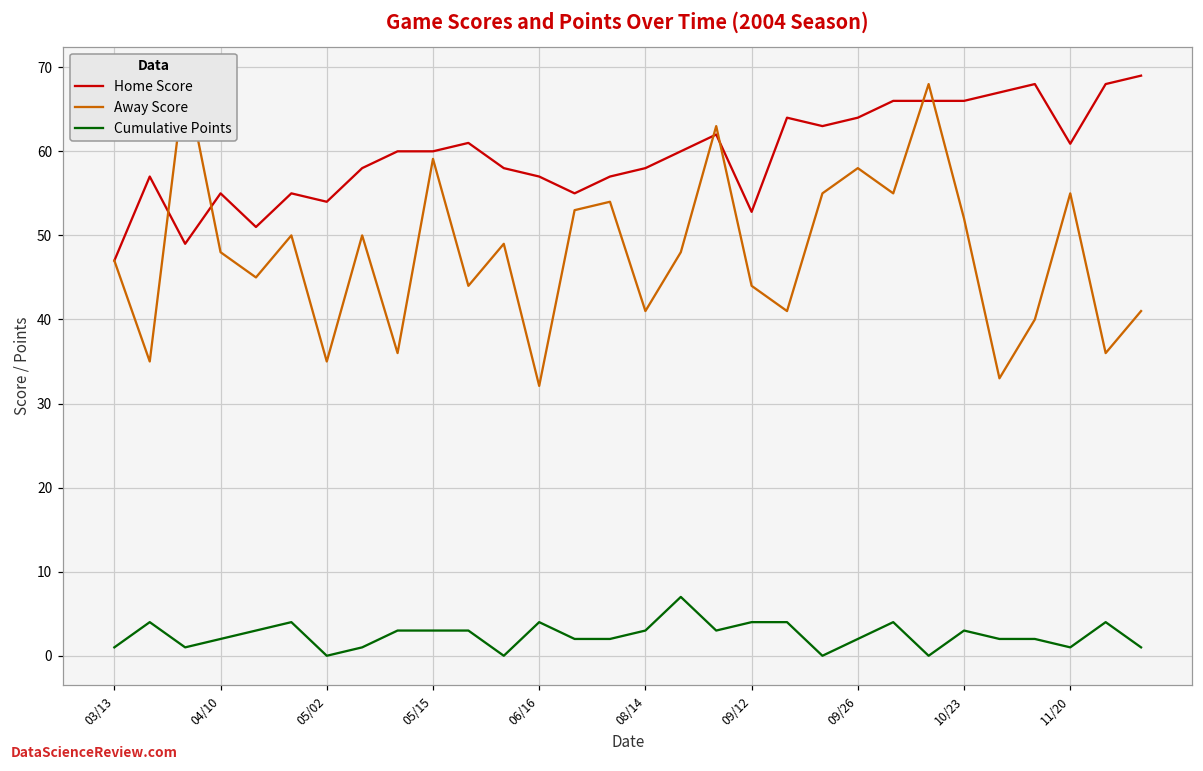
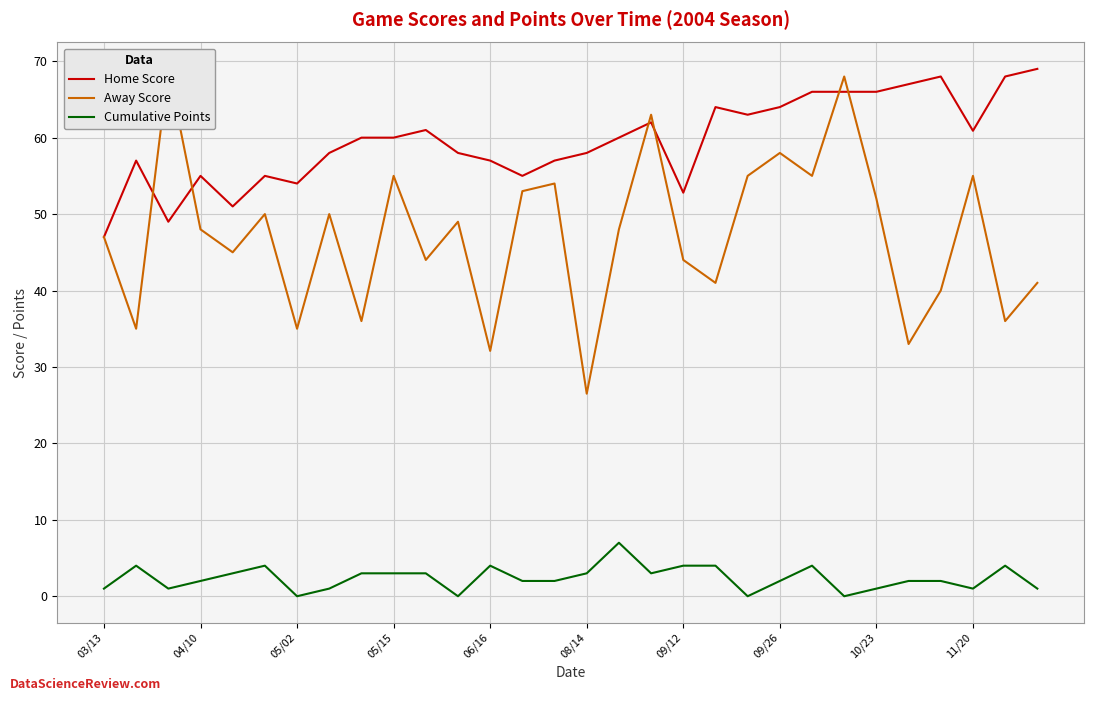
Away Score, 05/15: 59 -> 55
Away Score, 08/14: 41 -> 27
Cumulative Points, 10/23: 3 -> 1
